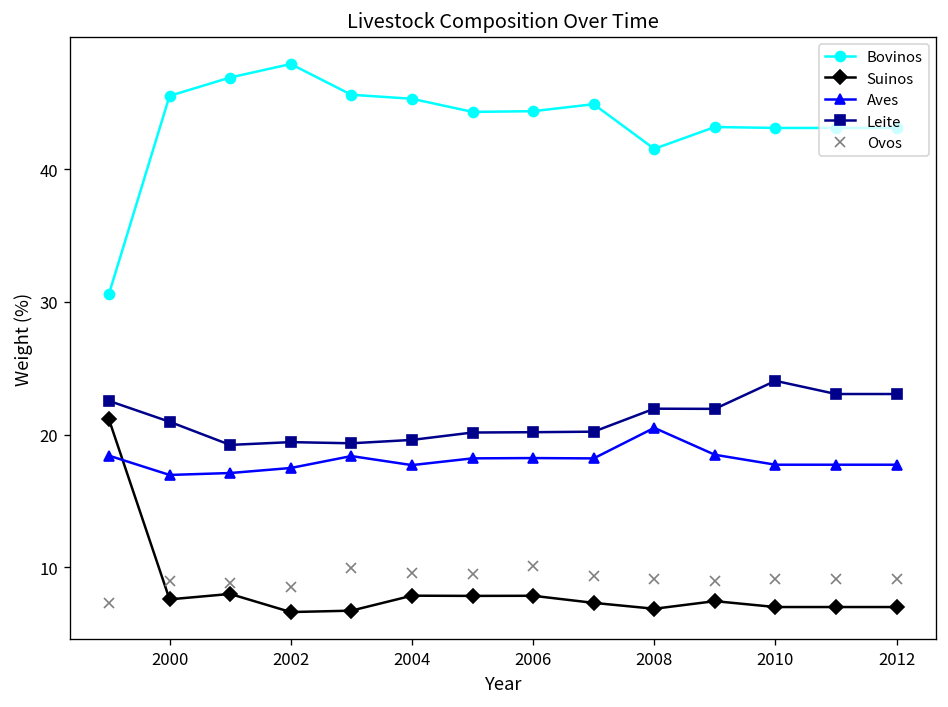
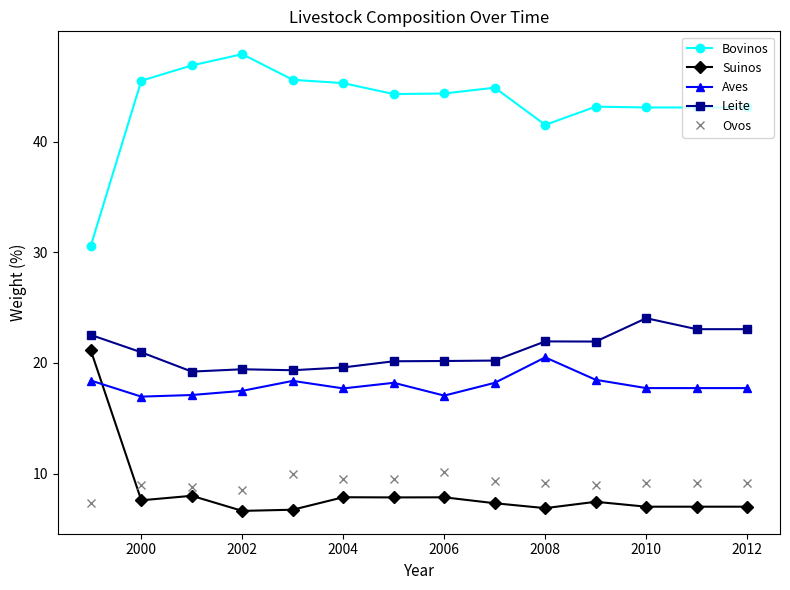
Aves, 2006: 18.2 -> 17.0
